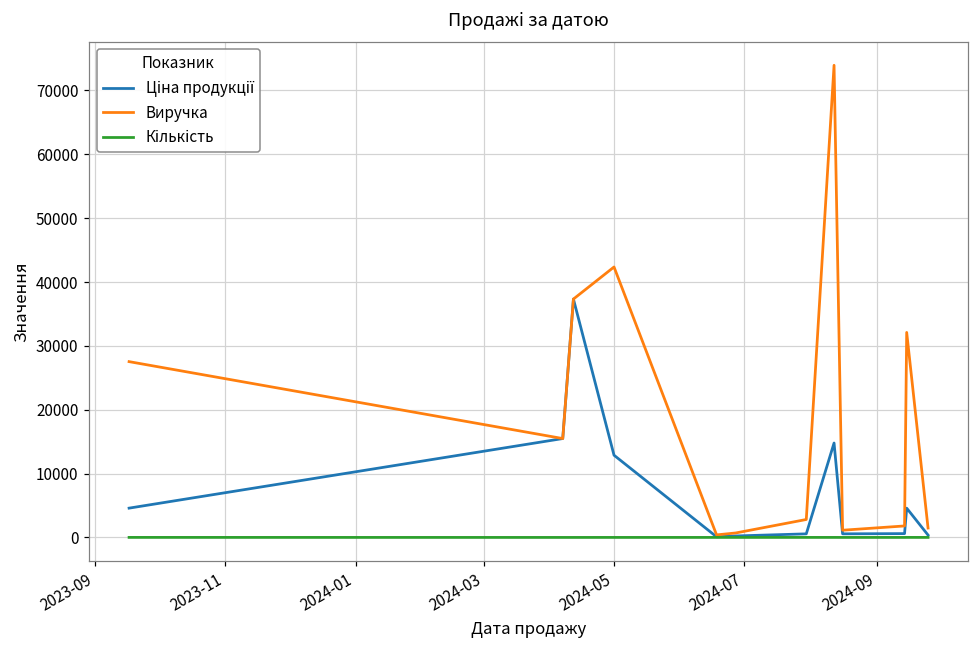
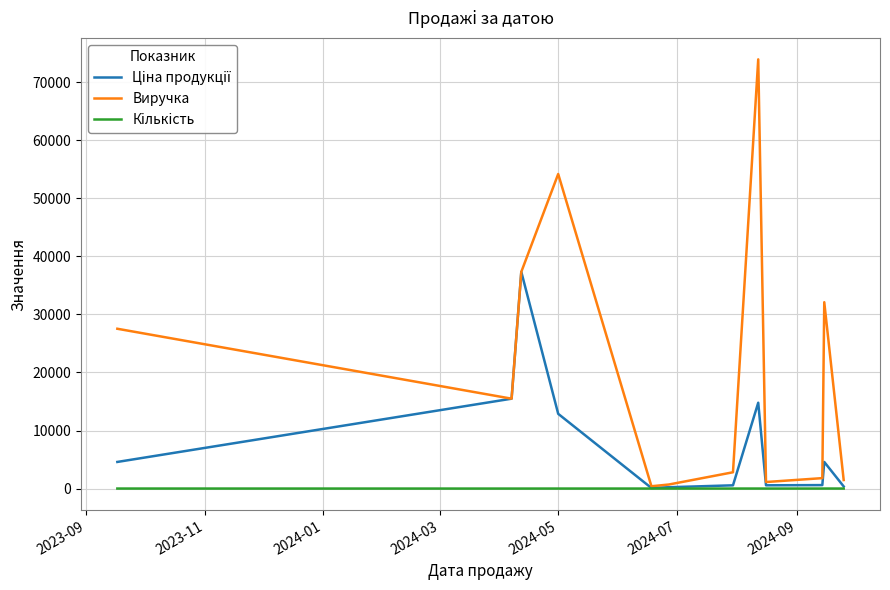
Виручка, 2024-05: 42000 -> 54000
